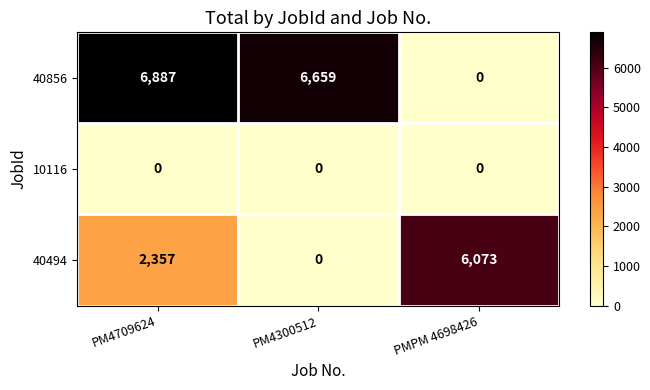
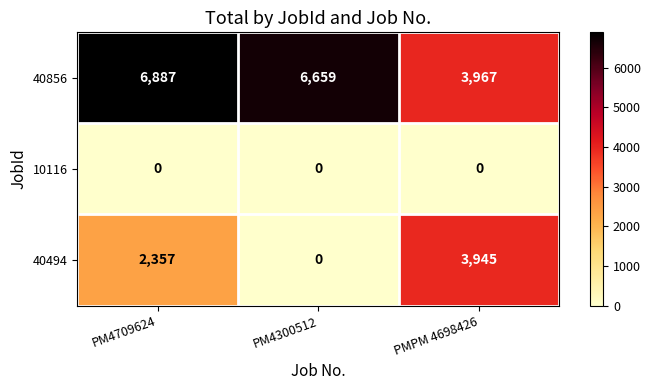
40856, PMPM 4698426: 0 -> 3,967
40494, PMPM 4698426: 6,073 -> 3,945
